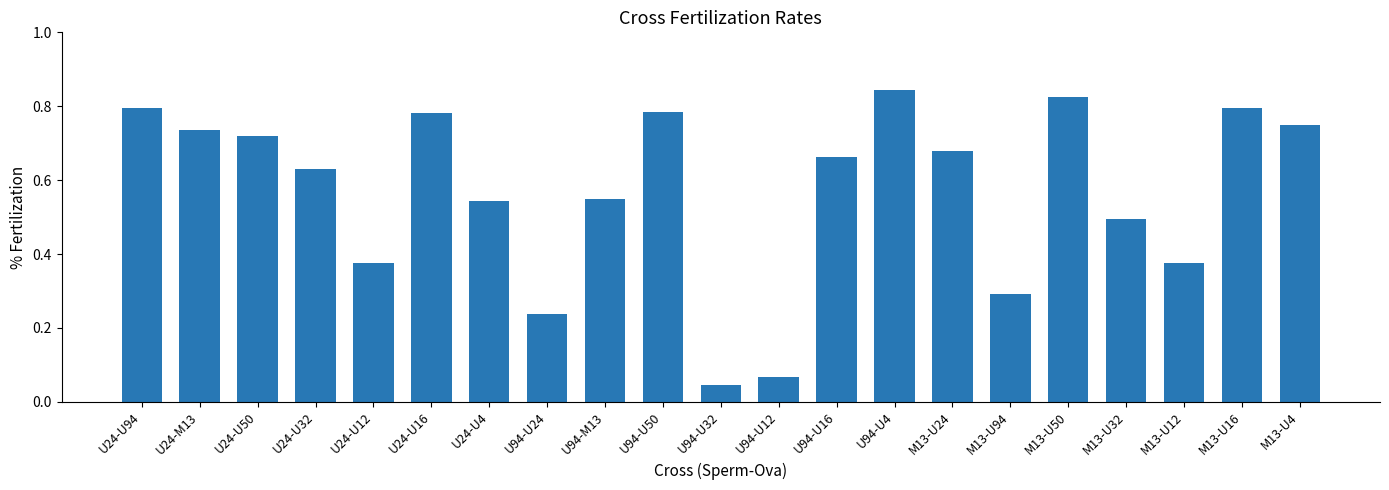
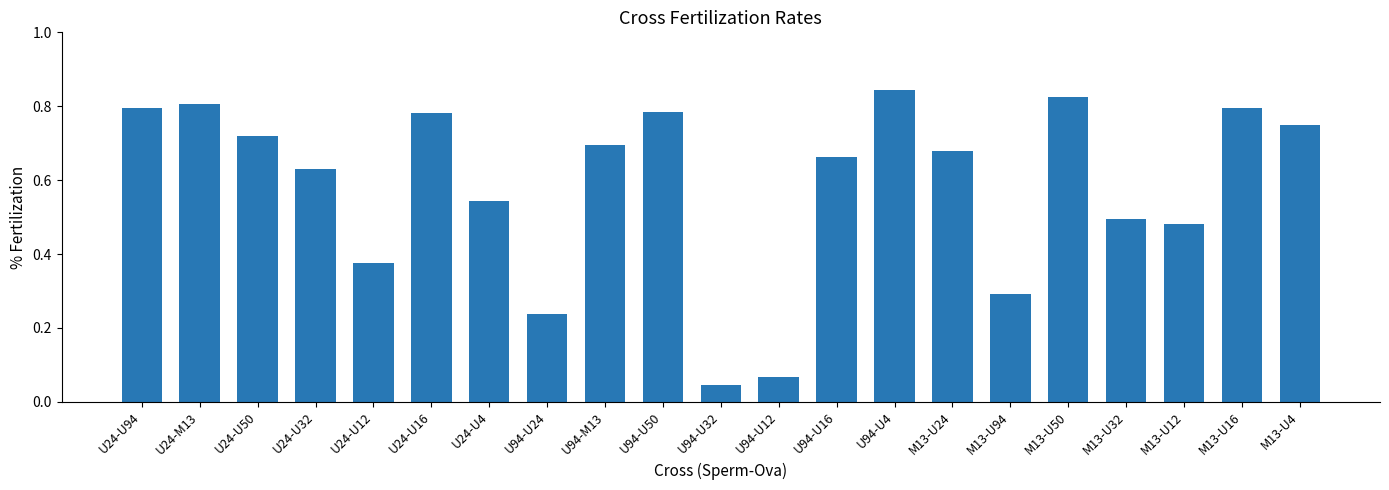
U24-M13: 0.74 -> 0.81
U94-M13: 0.55 -> 0.70
M13-U12: 0.38 -> 0.48
